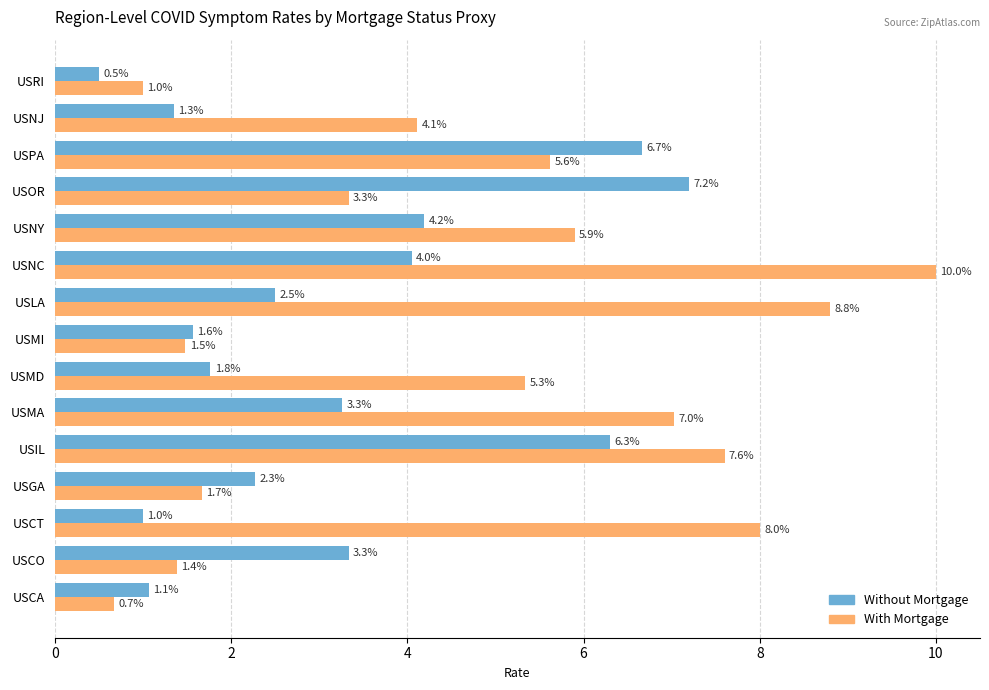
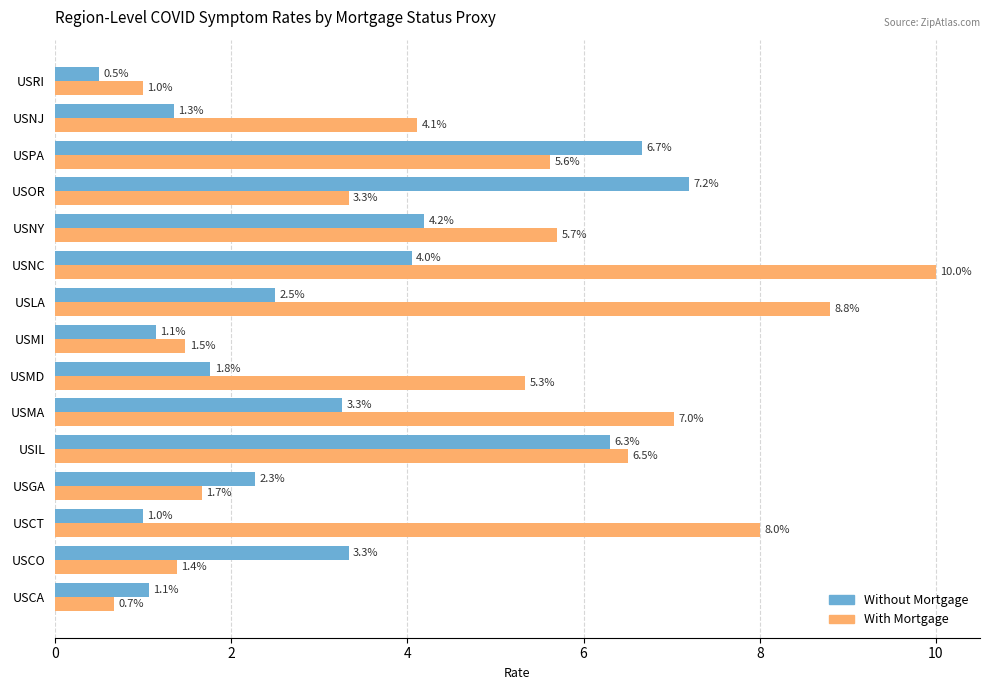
With Mortgage, USNY: 5.9% -> 5.7%
Without Mortgage, USMI: 1.6% -> 1.1%
With Mortgage, USIL: 7.6% -> 6.5%
